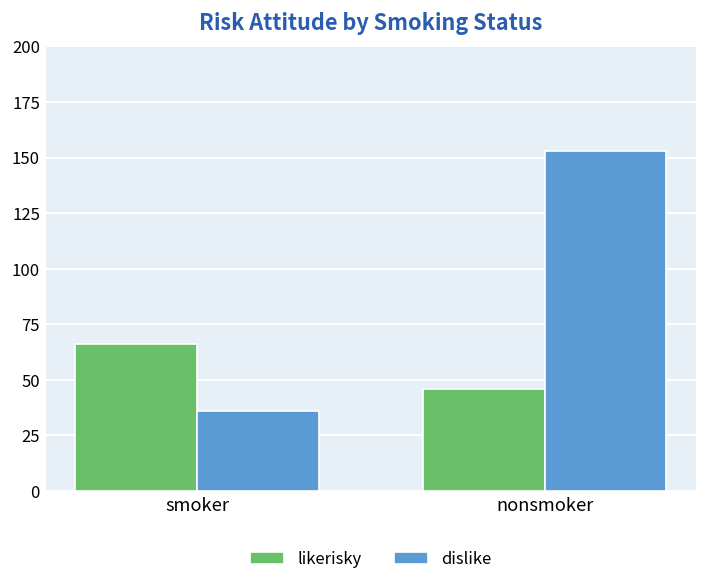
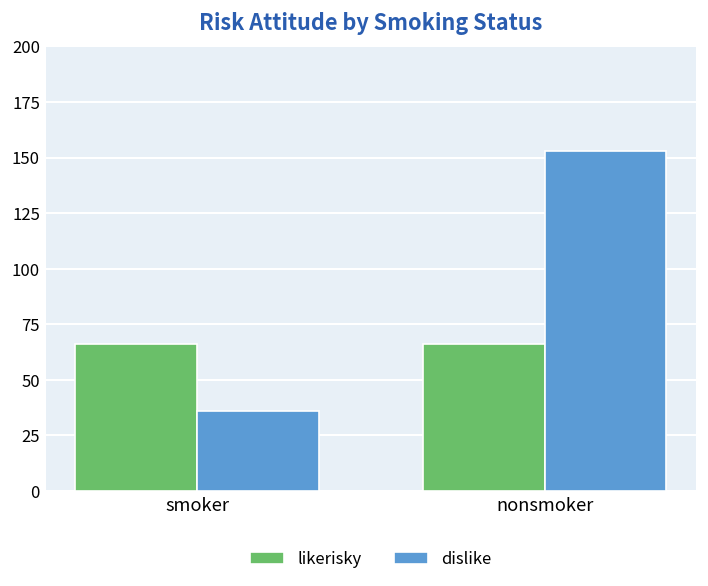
likerisky, nonsmoker: 46 -> 66
